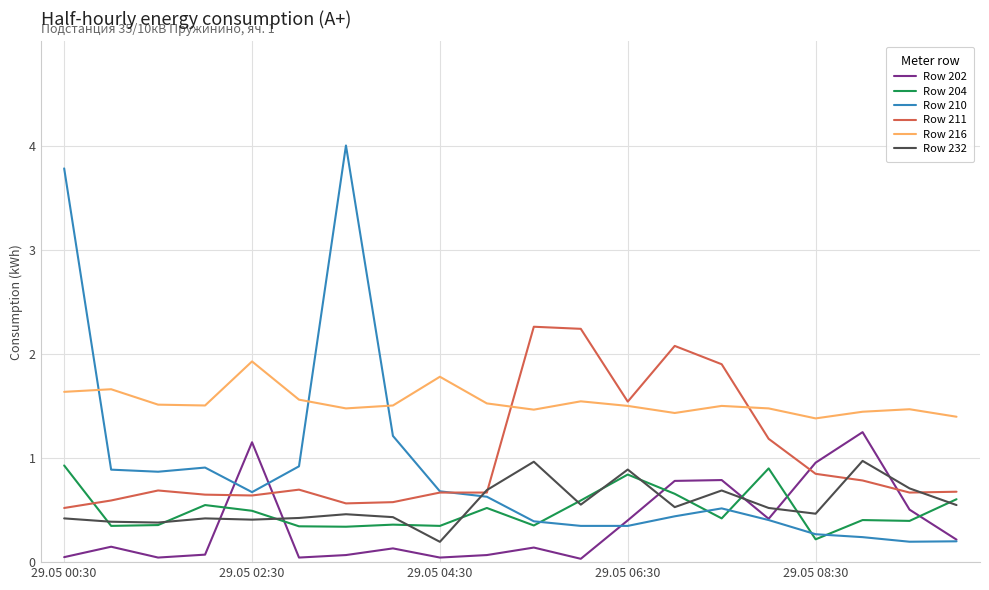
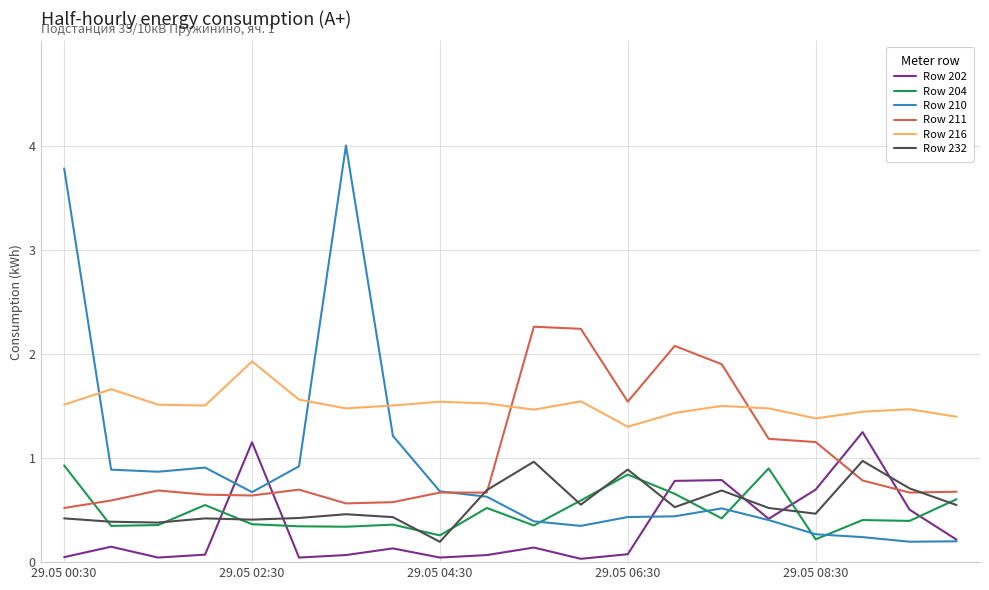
Row 216, 29.05 00:30: 1.64 -> 1.51
Row 204, 29.05 02:30: 0.49 -> 0.36
Row 204, 29.05 04:30: 0.35 -> 0.26
Row 216, 29.05 04:30: 1.78 -> 1.54
Row 202, 29.05 06:30: 0.40 -> 0.08
Row 210, 29.05 06:30: 0.35 -> 0.43
Row 216, 29.05 06:30: 1.5 -> 1.3
Row 202, 29.05 08:30: 0.96 -> 0.70
Row 211, 29.05 08:30: 0.85 -> 1.15
